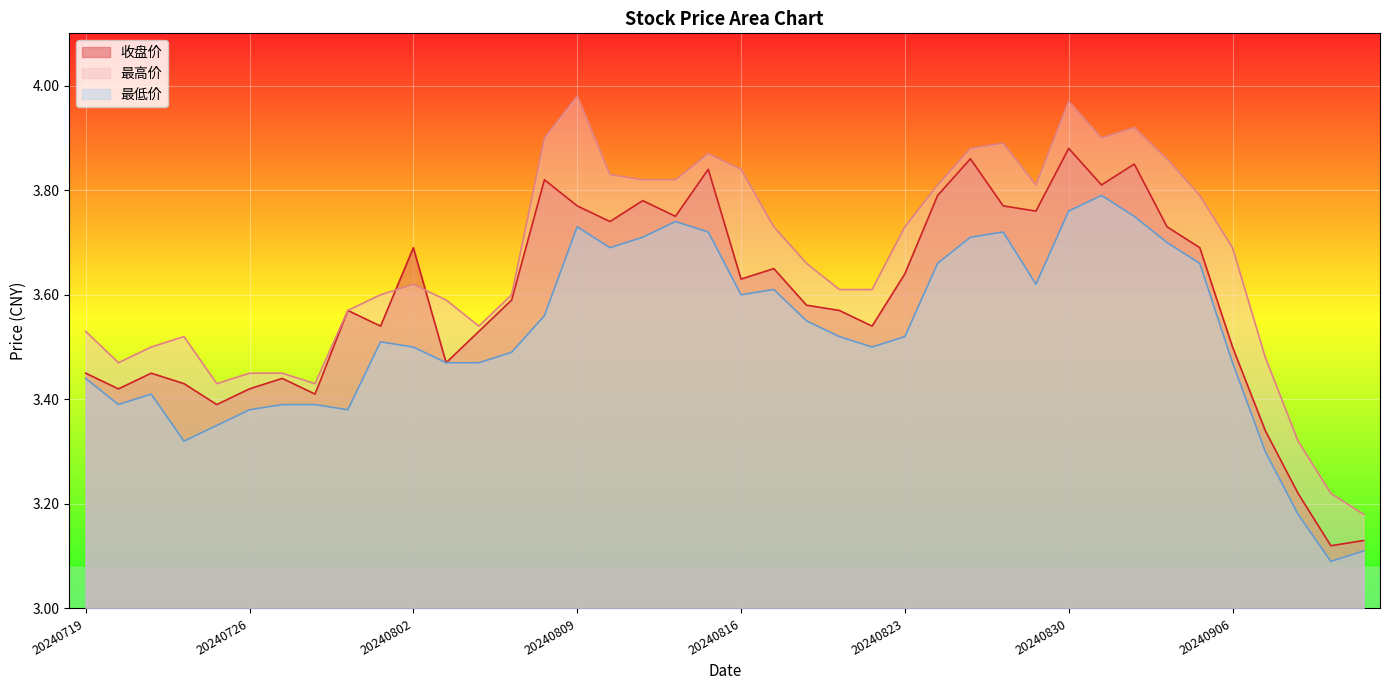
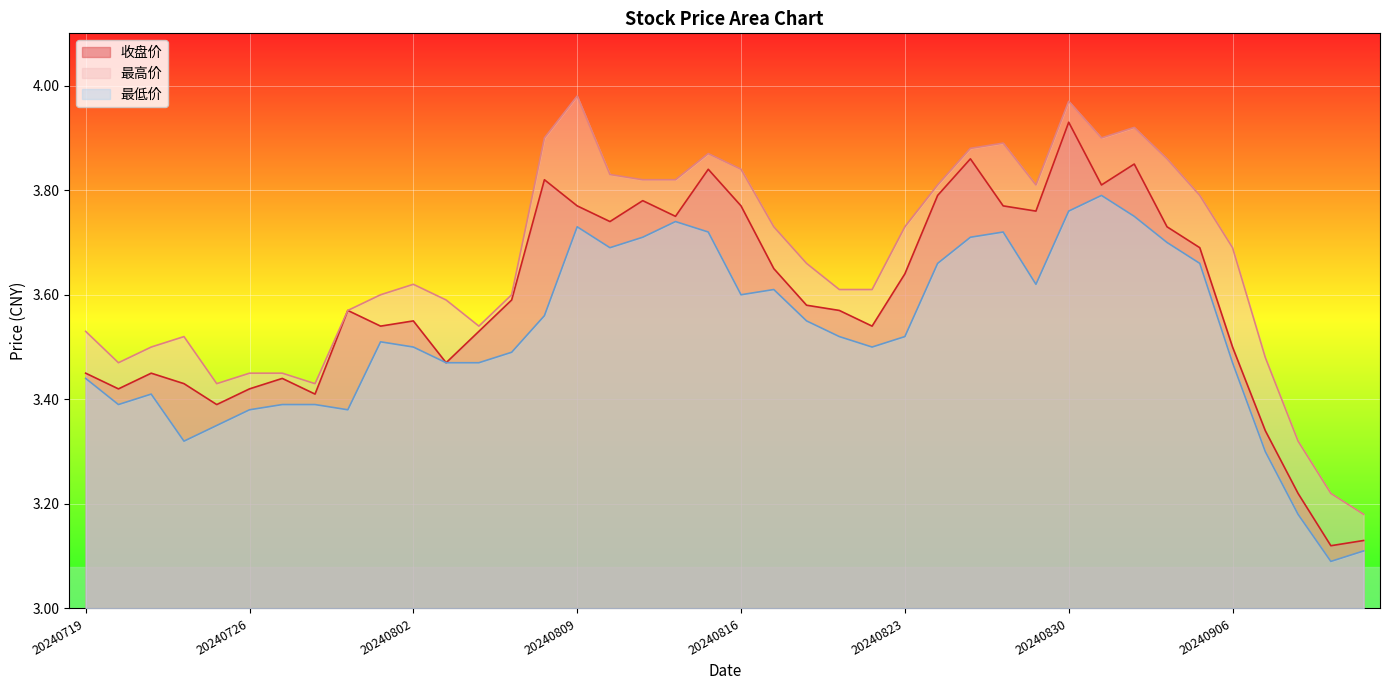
收盘价, 20240802: 3.69 -> 3.55
收盘价, 20240816: 3.63 -> 3.77
收盘价, 20240830: 3.88 -> 3.93
